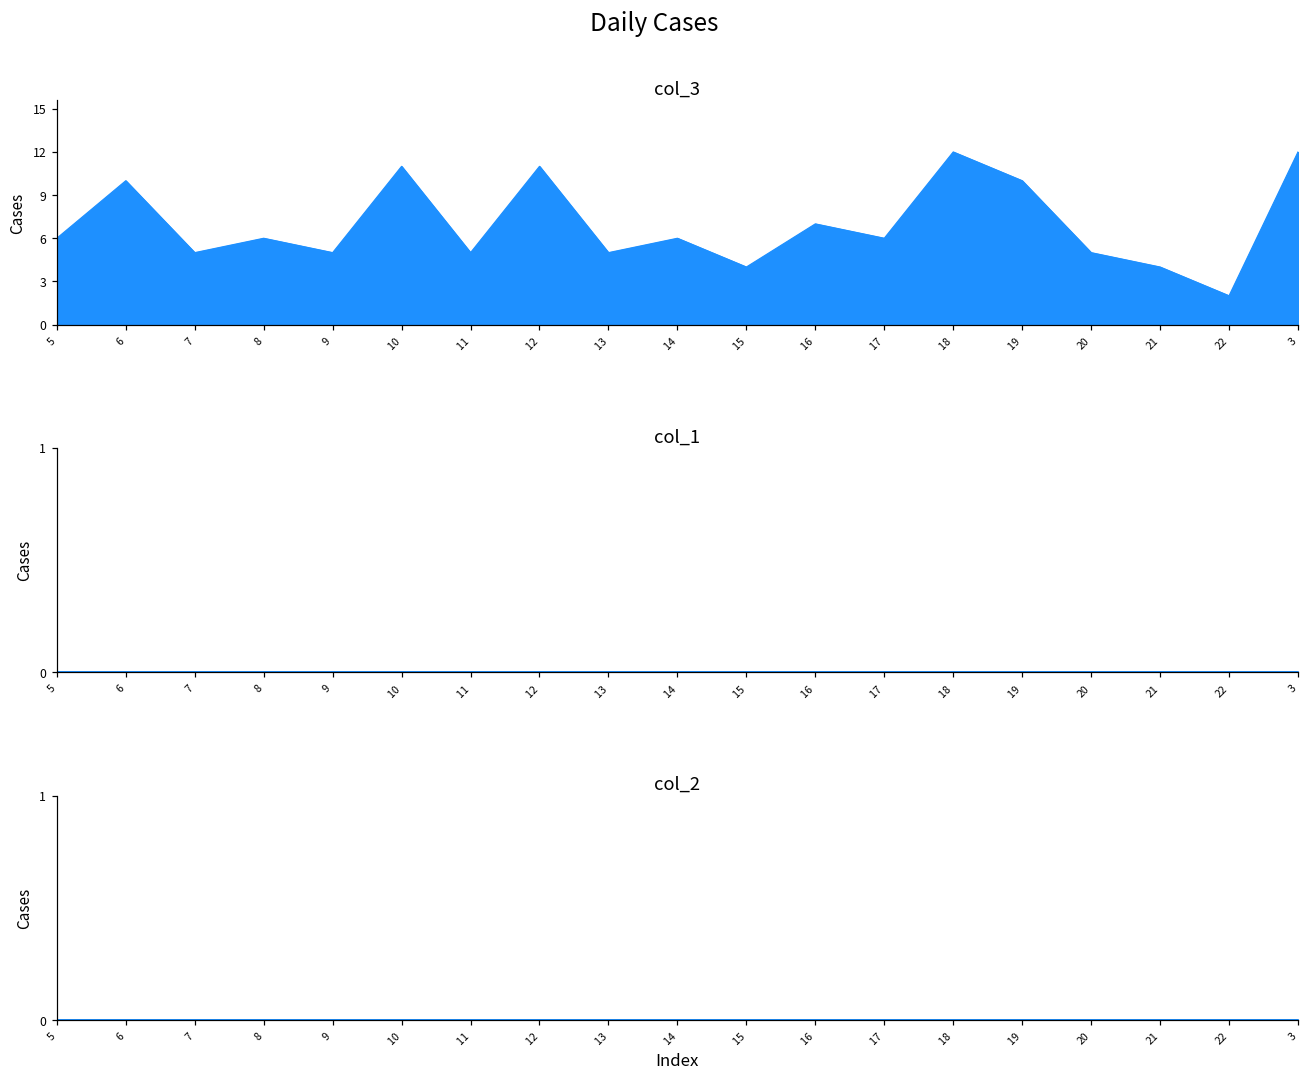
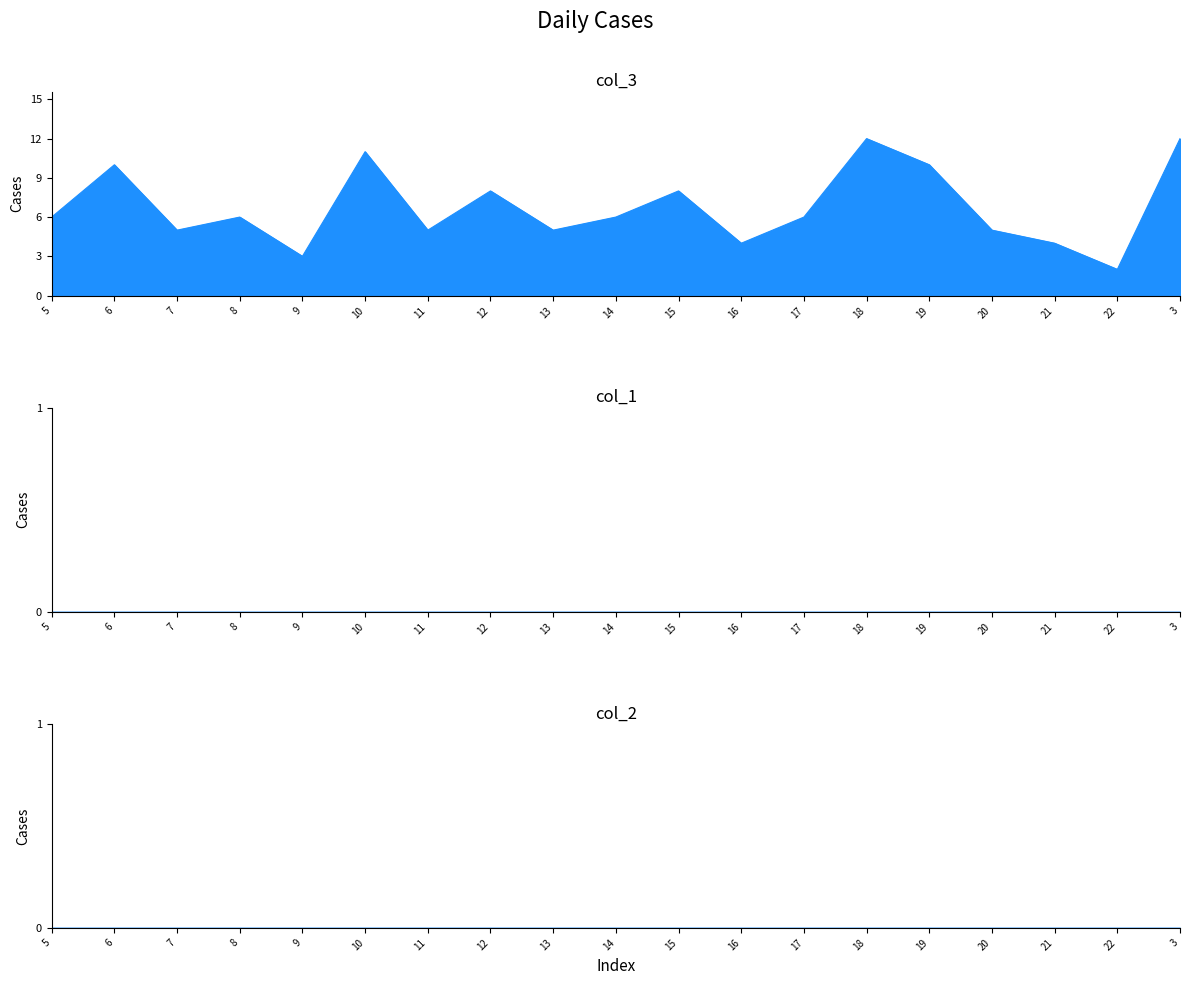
col_3, 9: 5 -> 3
col_3, 12: 11 -> 8
col_3, 15: 4 -> 8
col_3, 16: 7 -> 4
